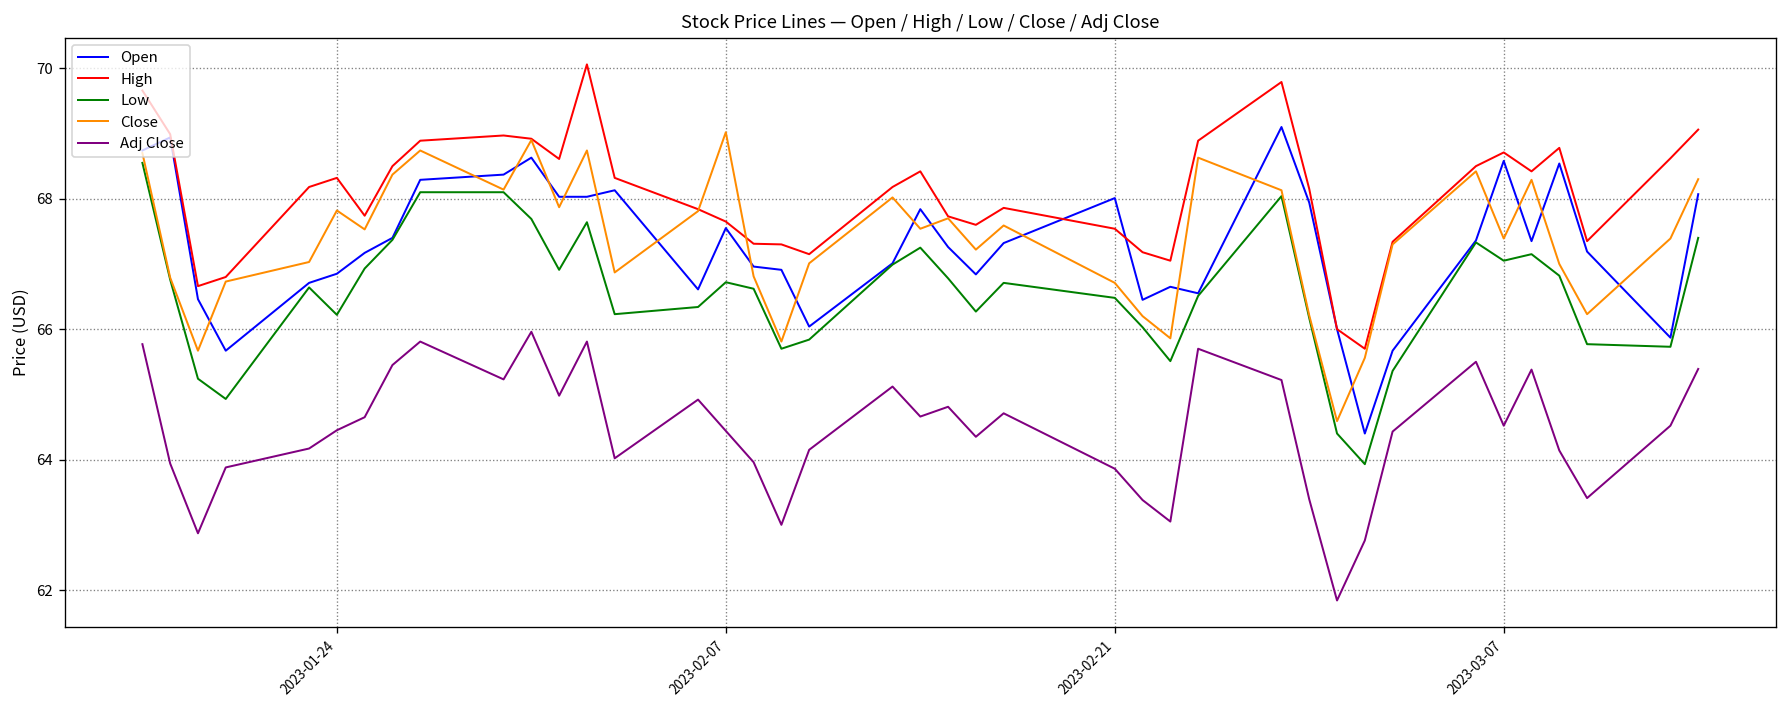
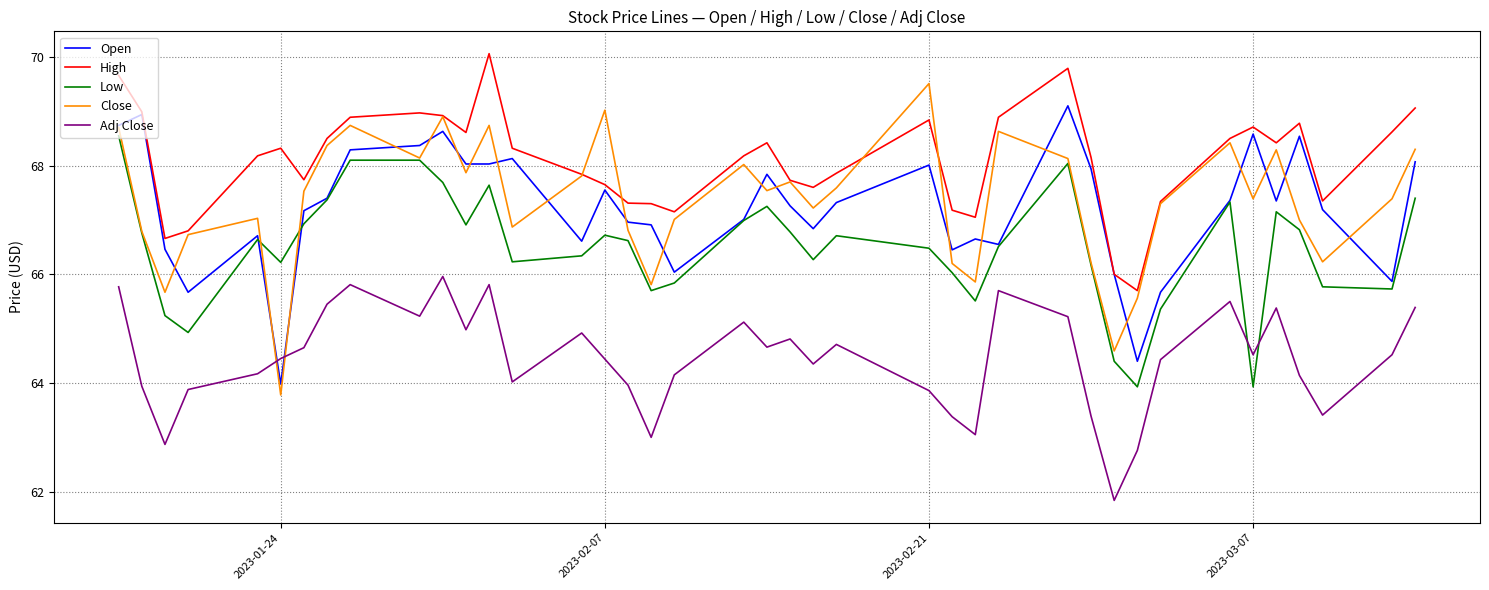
Open, 2023-01-24: 66.9 -> 64.0
Close, 2023-01-24: 67.8 -> 63.8
High, 2023-02-21: 67.5 -> 68.8
Close, 2023-02-21: 66.7 -> 69.5
Low, 2023-03-07: 67.1 -> 63.9
